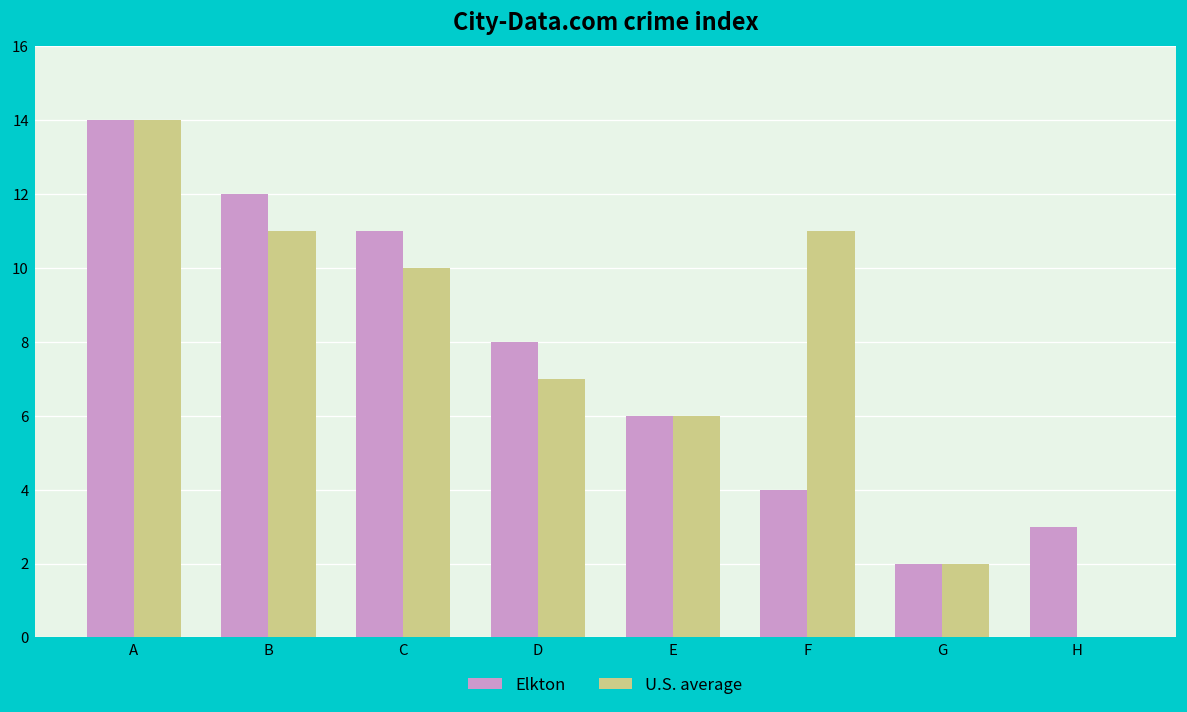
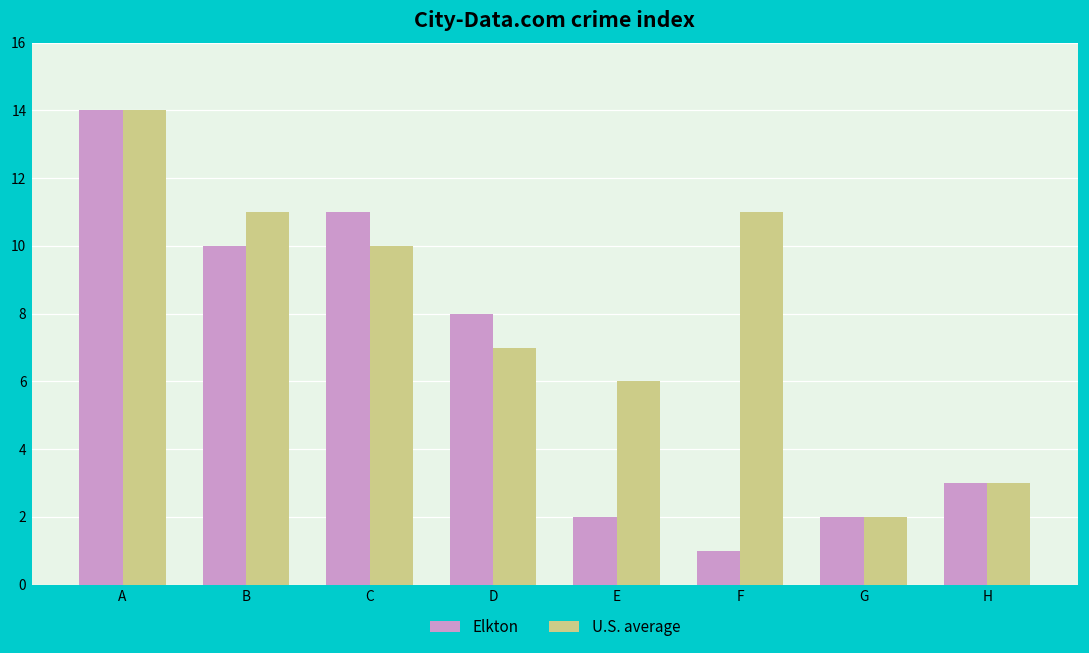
Elkton, B: 12 -> 10
Elkton, E: 6 -> 2
Elkton, F: 4 -> 1
U.S. average, H: 0 -> 3
